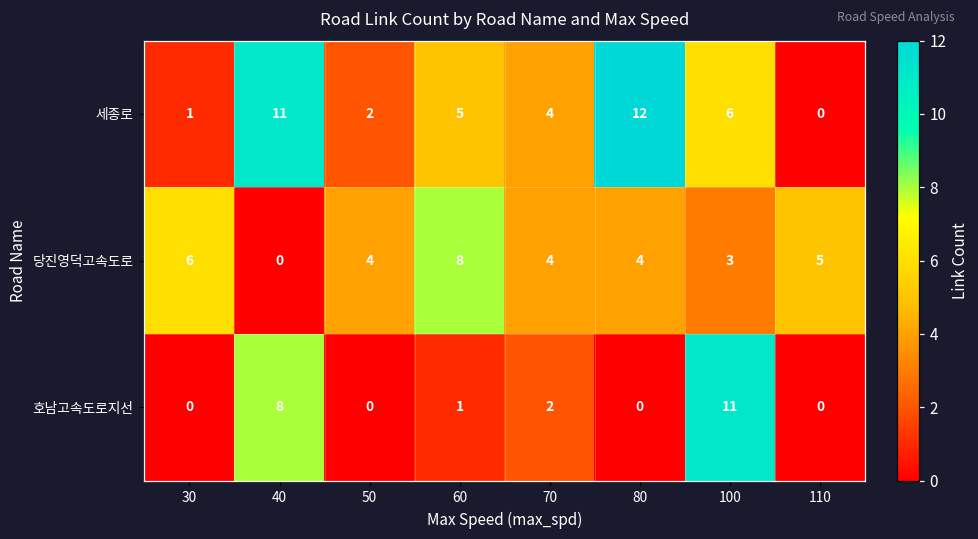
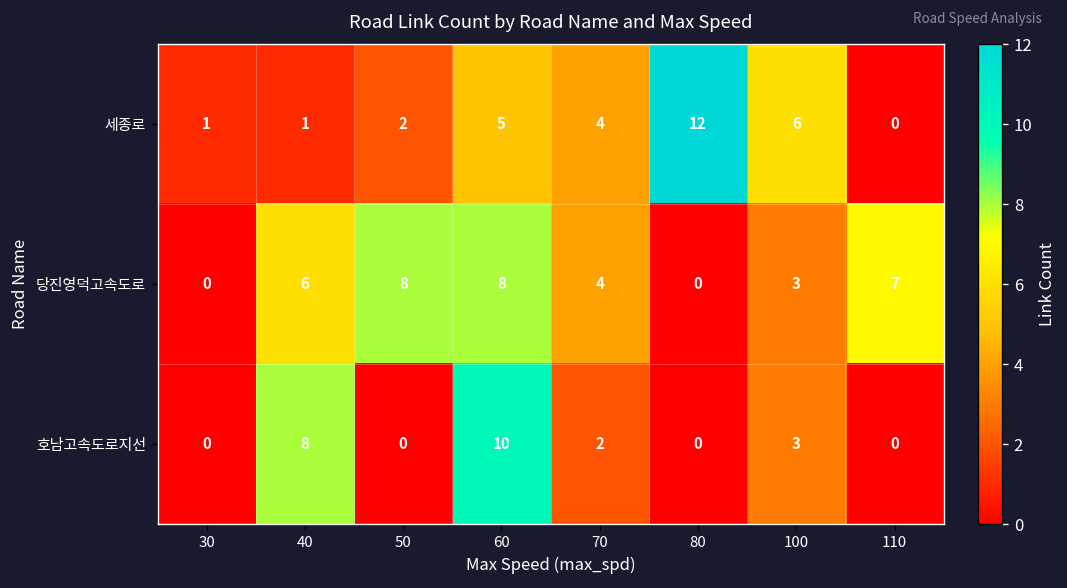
세종로, 40: 11 -> 1
당진영덕고속도로, 30: 6 -> 0
당진영덕고속도로, 40: 0 -> 6
당진영덕고속도로, 50: 4 -> 8
당진영덕고속도로, 80: 4 -> 0
당진영덕고속도로, 110: 5 -> 7
호남고속도로지선, 60: 1 -> 10
호남고속도로지선, 100: 11 -> 3
